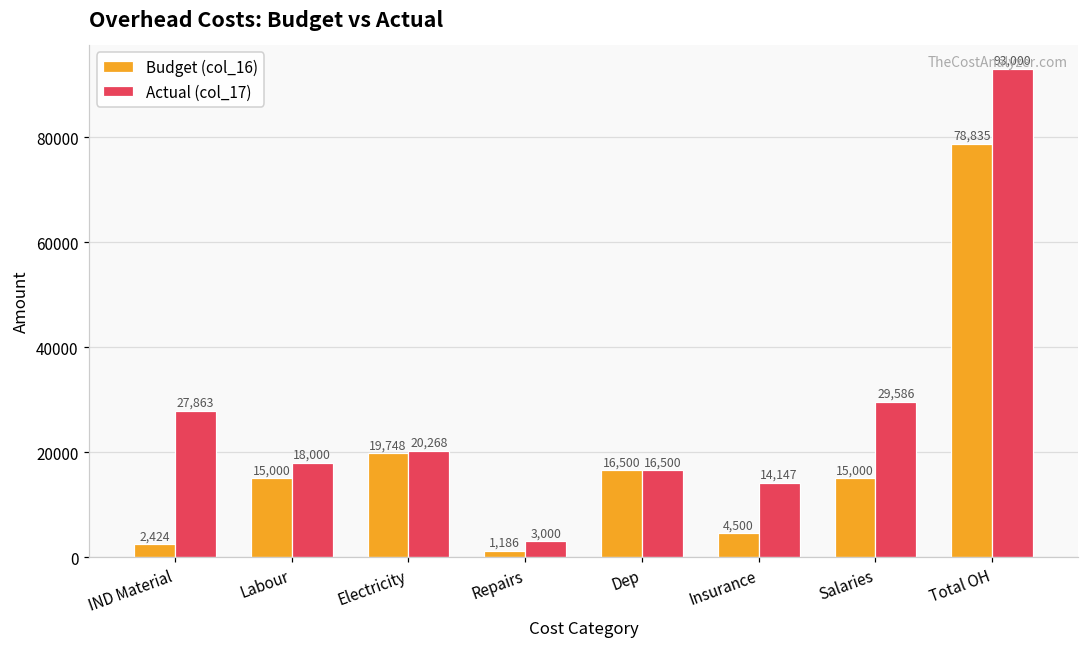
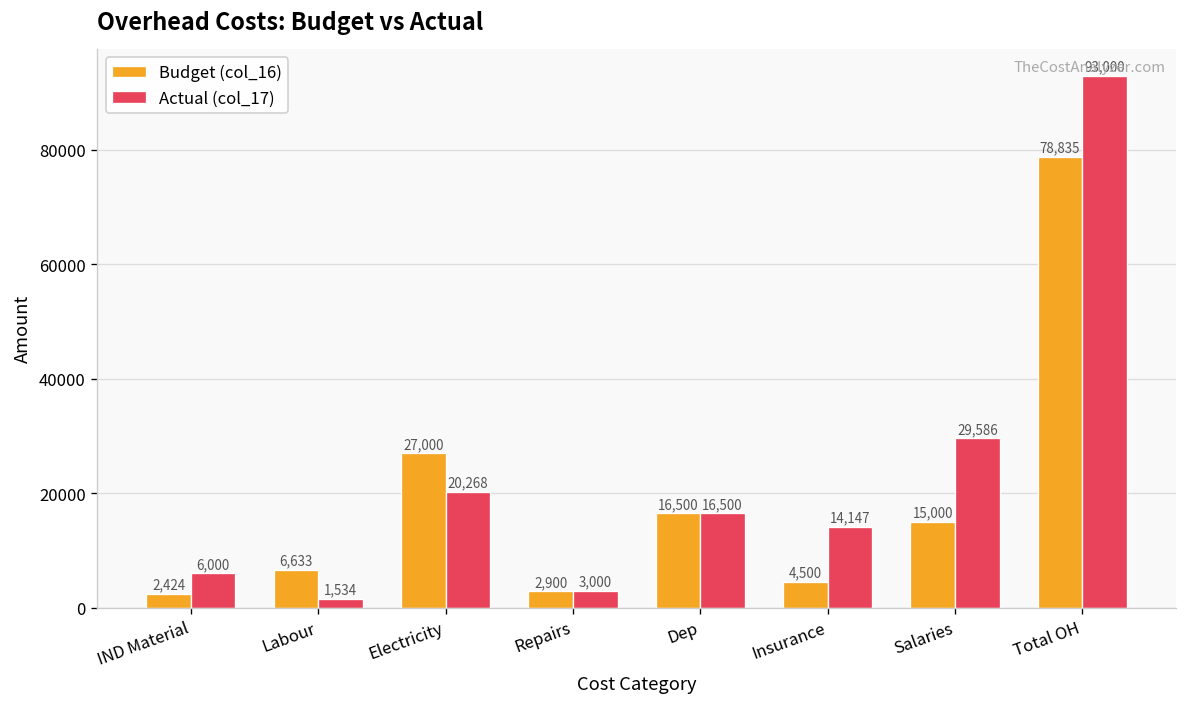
Actual (col_17), IND Material: 27,863 -> 6,000
Budget (col_16), Labour: 15,000 -> 6,633
Actual (col_17), Labour: 18,000 -> 1,534
Budget (col_16), Electricity: 19,748 -> 27,000
Budget (col_16), Repairs: 1,186 -> 2,900
